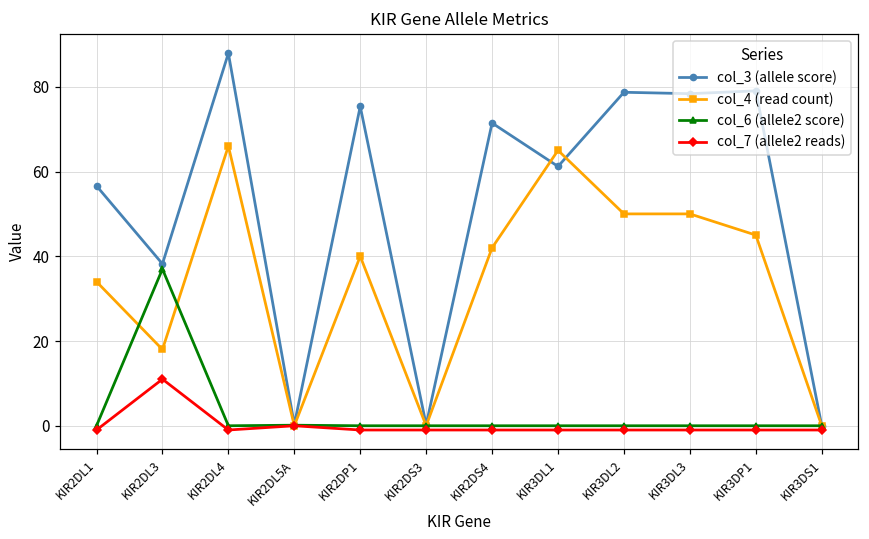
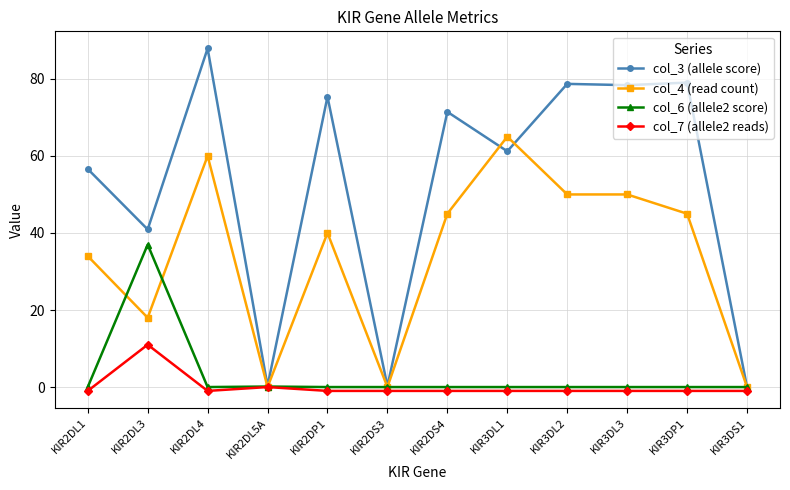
col_3 (allele score), KIR2DL3: 38 -> 41
col_4 (read count), KIR2DL4: 66 -> 60
col_4 (read count), KIR2DS4: 42 -> 45
